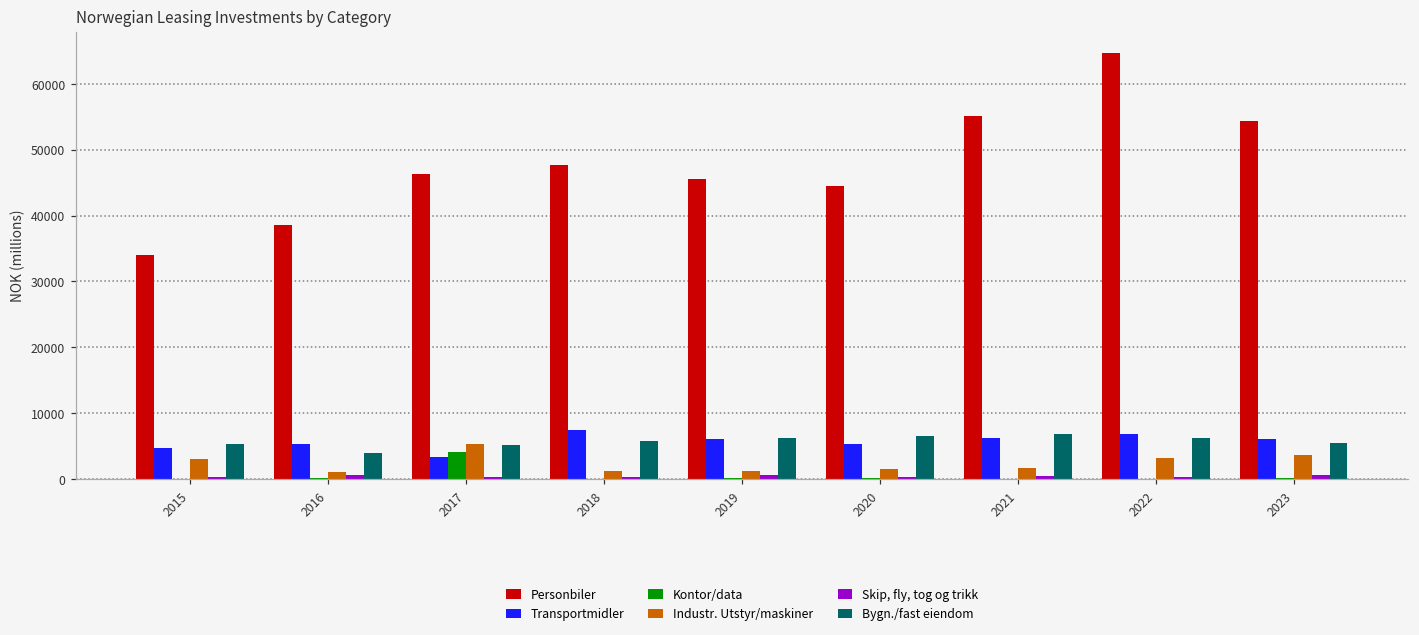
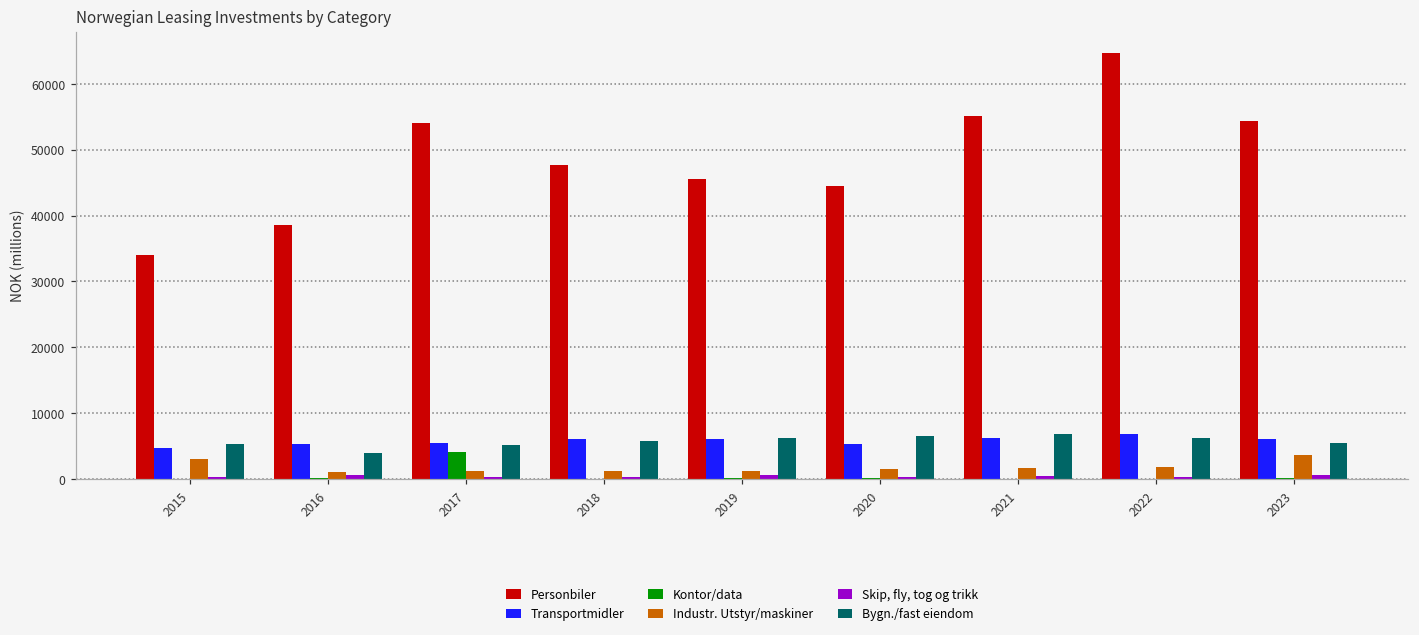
Personbiler, 2017: 46000 -> 54000
Transportmidler, 2017: 3000 -> 5000
Industr. Utstyr/maskiner, 2017: 5000 -> 1000
Transportmidler, 2018: 7000 -> 6000
Industr. Utstyr/maskiner, 2022: 3000 -> 2000
